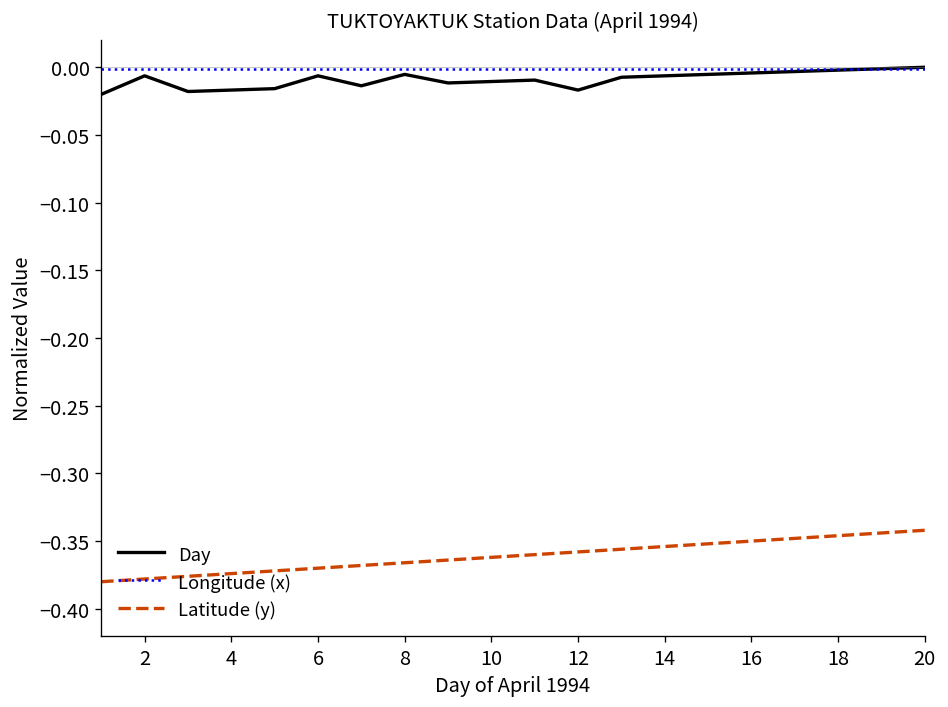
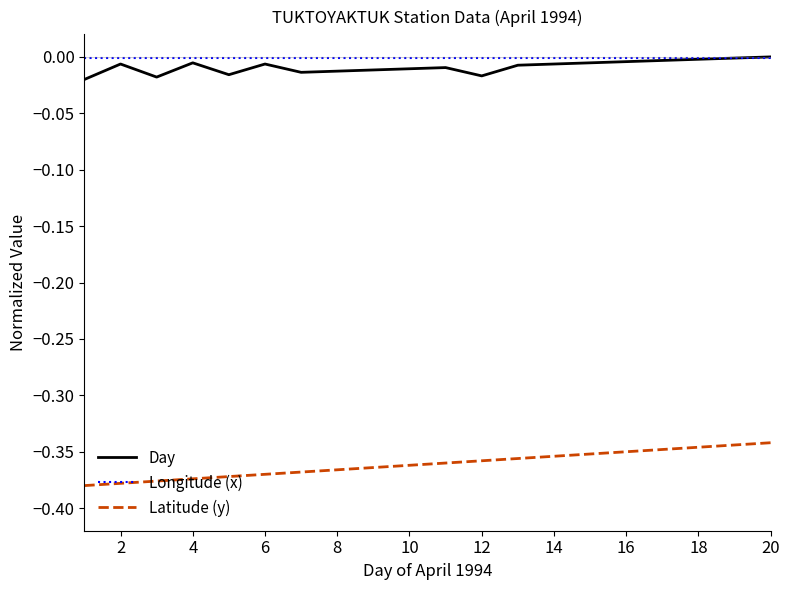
Day, 4: -0.017 -> -0.005
Day, 8: -0.005 -> -0.013
